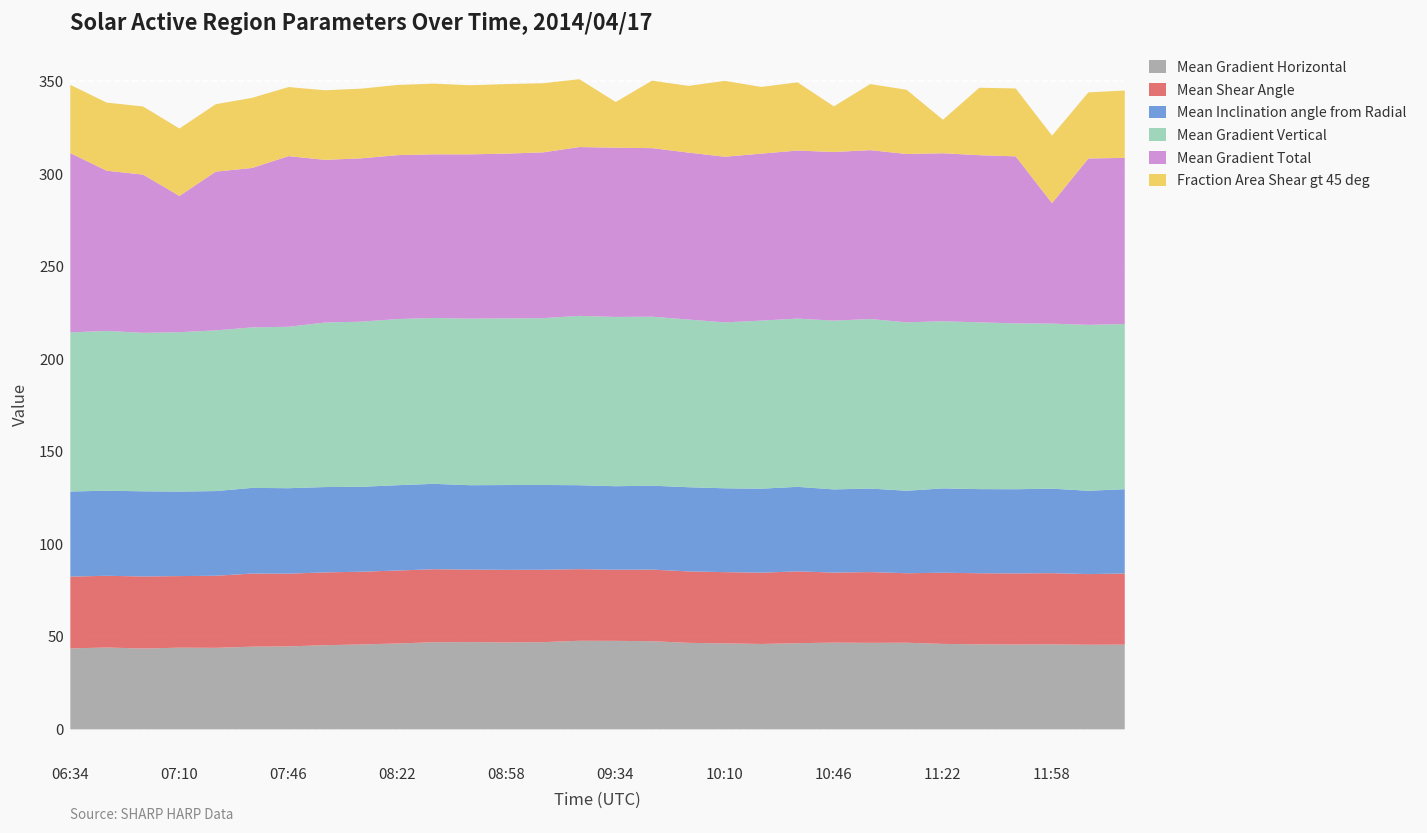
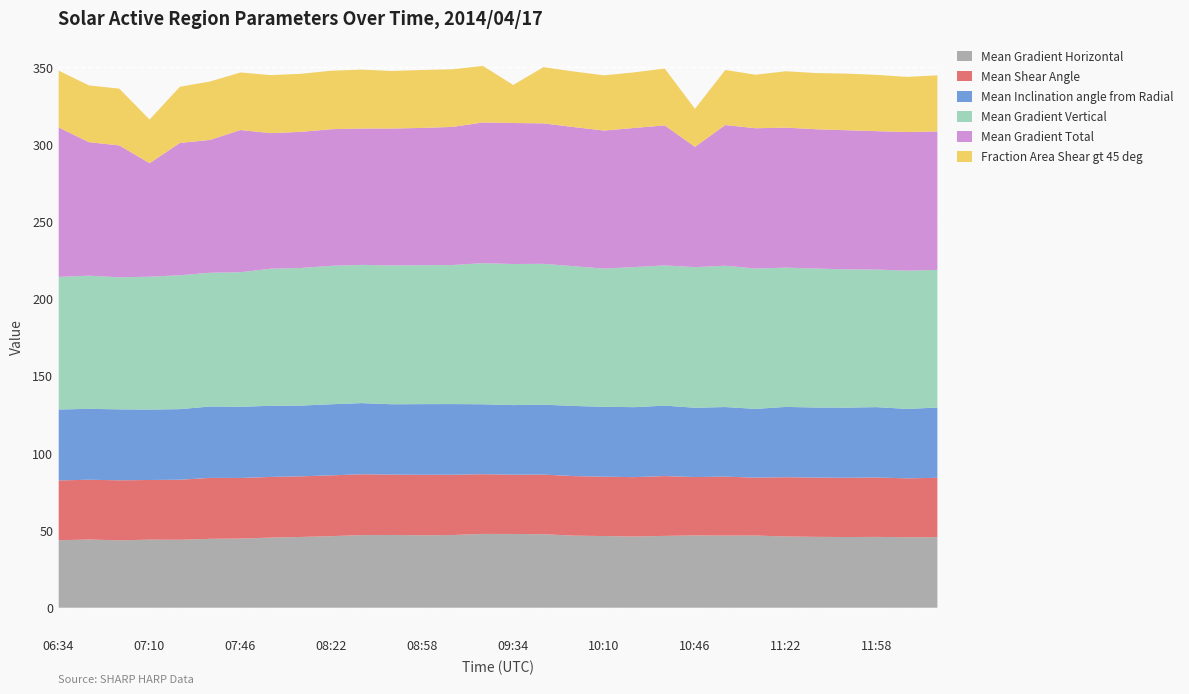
Fraction Area Shear gt 45 deg, 07:10: 36 -> 28
Fraction Area Shear gt 45 deg, 10:10: 41 -> 36
Mean Gradient Total, 10:46: 91 -> 78
Fraction Area Shear gt 45 deg, 11:22: 18 -> 37
Mean Gradient Total, 11:58: 65 -> 90
